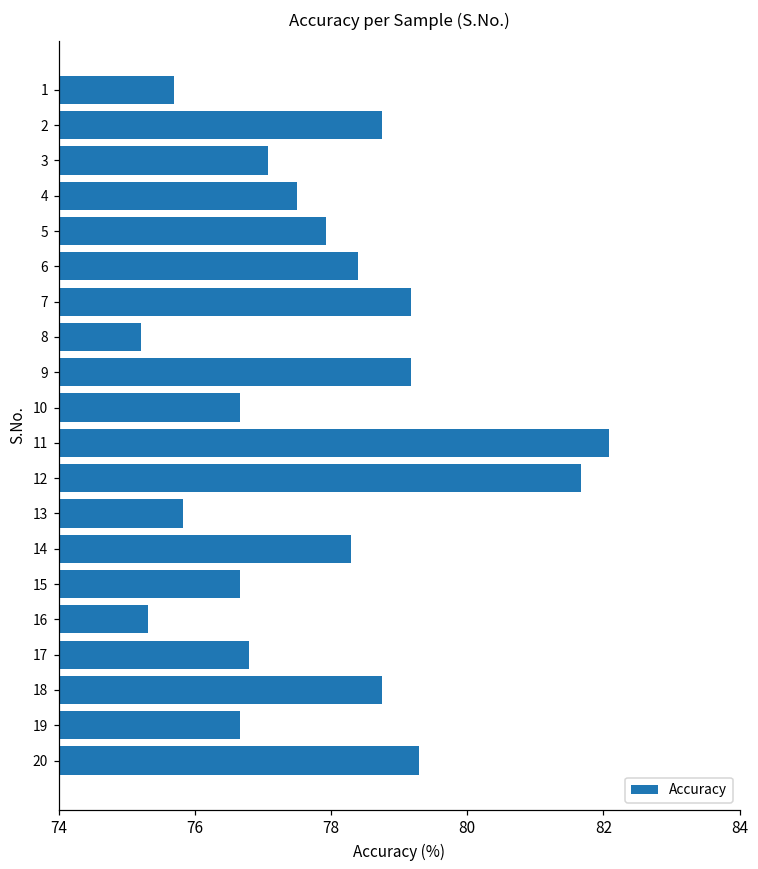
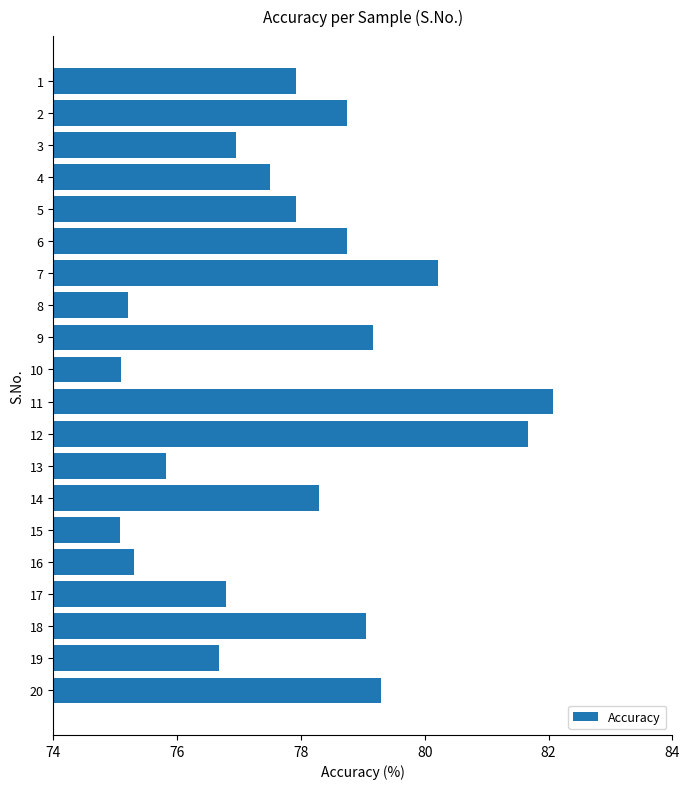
1: 75.7 -> 77.9
3: 77.1 -> 77.0
6: 78.4 -> 78.8
7: 79.2 -> 80.2
10: 76.7 -> 75.1
15: 76.7 -> 75.1
18: 78.8 -> 79.1
